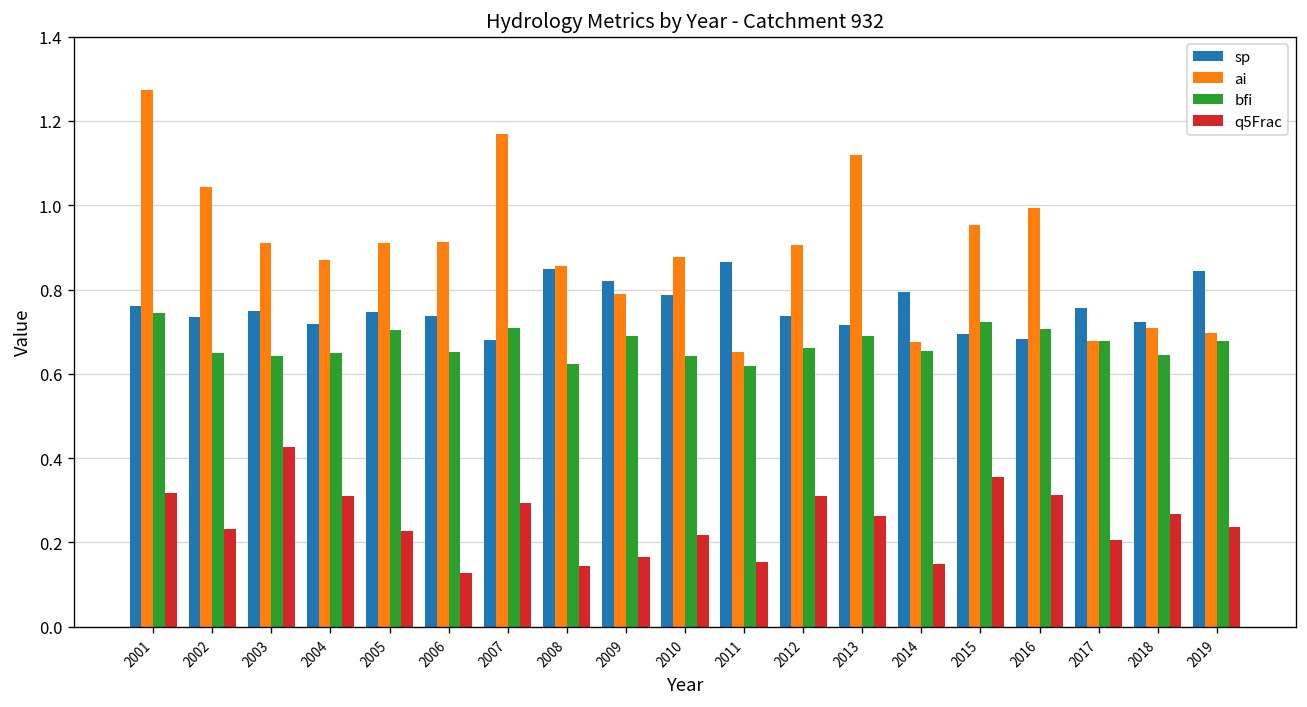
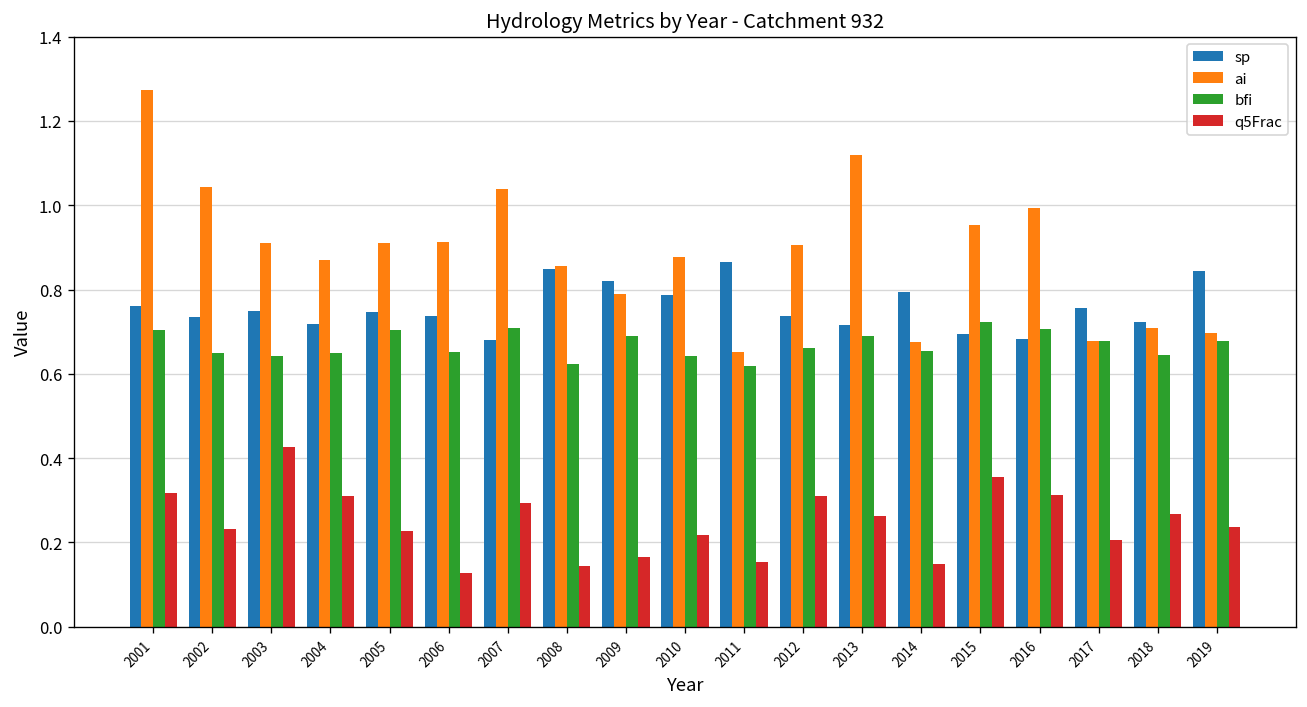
bfi, 2001: 0.74 -> 0.70
ai, 2007: 1.17 -> 1.04
